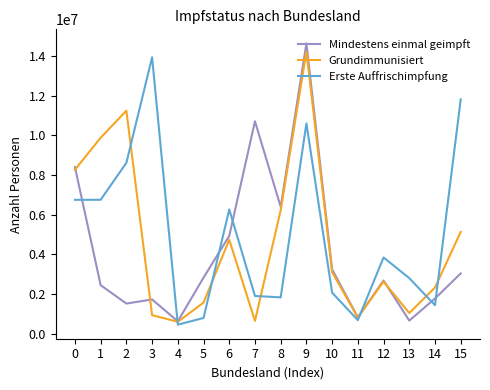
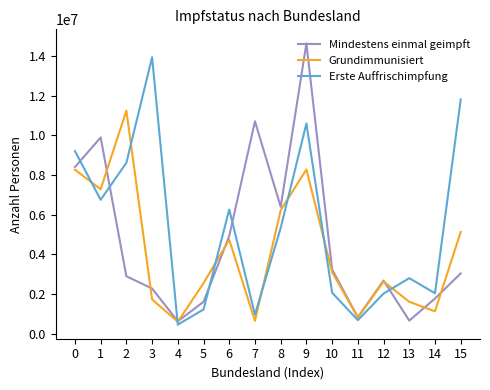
Erste Auffrischimpfung, 0: 6700000 -> 9200000
Mindestens einmal geimpft, 1: 2400000 -> 9900000
Grundimmunisiert, 1: 9900000 -> 7300000
Mindestens einmal geimpft, 2: 1500000 -> 2900000
Mindestens einmal geimpft, 3: 1700000 -> 2300000
Grundimmunisiert, 3: 900000 -> 1700000
Mindestens einmal geimpft, 5: 2800000 -> 1600000
Grundimmunisiert, 5: 1600000 -> 2500000
Erste Auffrischimpfung, 5: 800000 -> 1200000
Erste Auffrischimpfung, 7: 1900000 -> 1000000
Erste Auffrischimpfung, 8: 1800000 -> 5300000
Grundimmunisiert, 9: 14200000 -> 8300000
Erste Auffrischimpfung, 12: 3800000 -> 2000000
Grundimmunisiert, 13: 1000000 -> 1600000
Grundimmunisiert, 14: 2300000 -> 1100000
Erste Auffrischimpfung, 14: 1400000 -> 2000000
